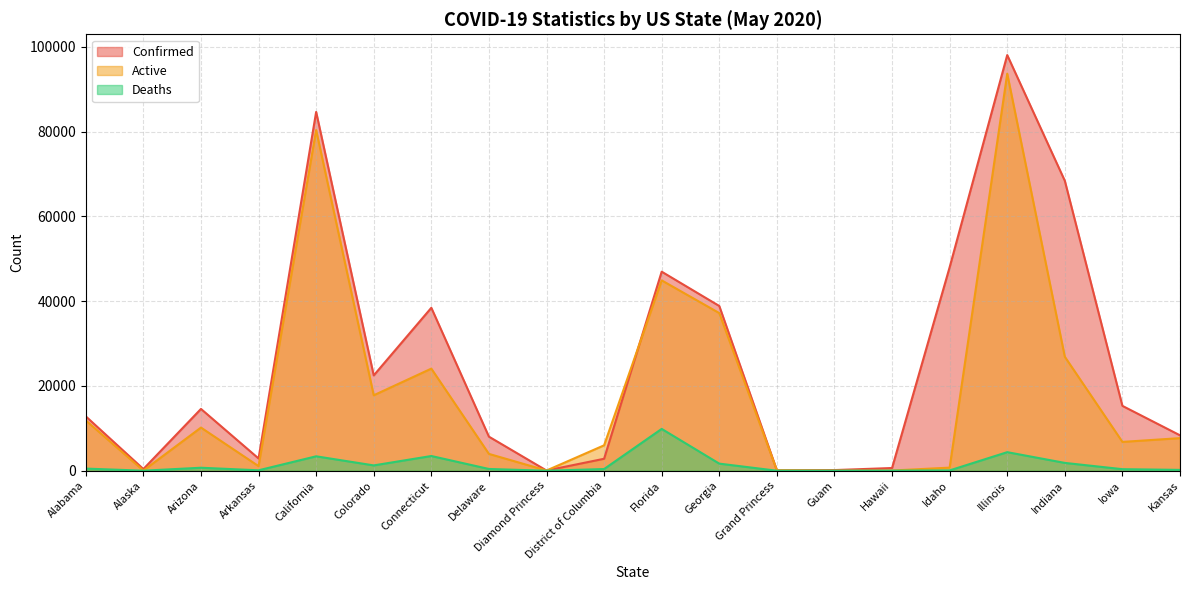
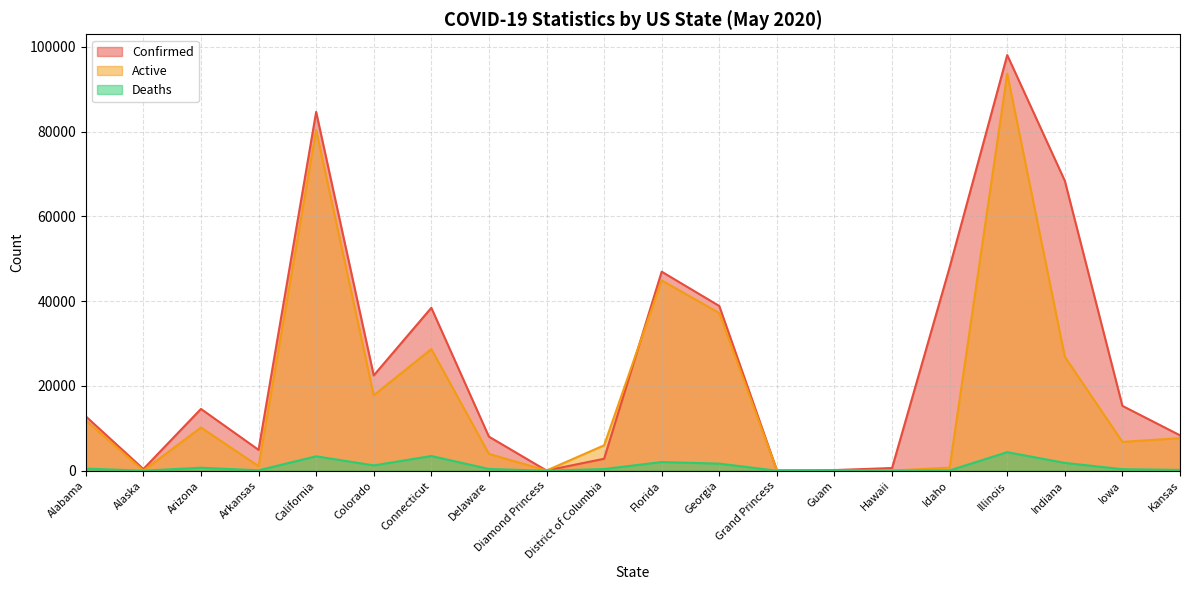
Confirmed, Arkansas: 3000 -> 5000
Active, Connecticut: 24000 -> 29000
Deaths, Florida: 10000 -> 2000
